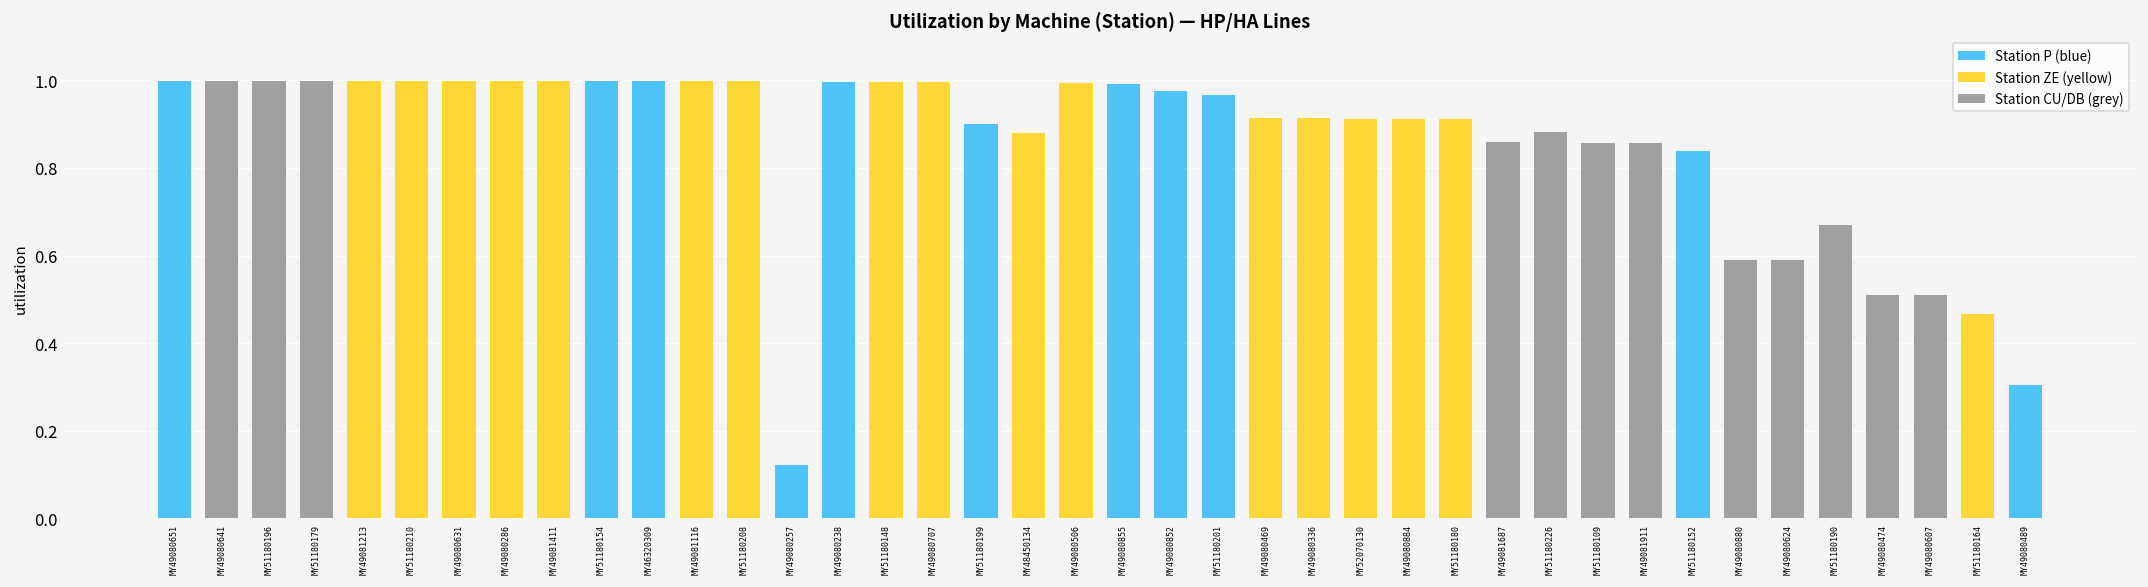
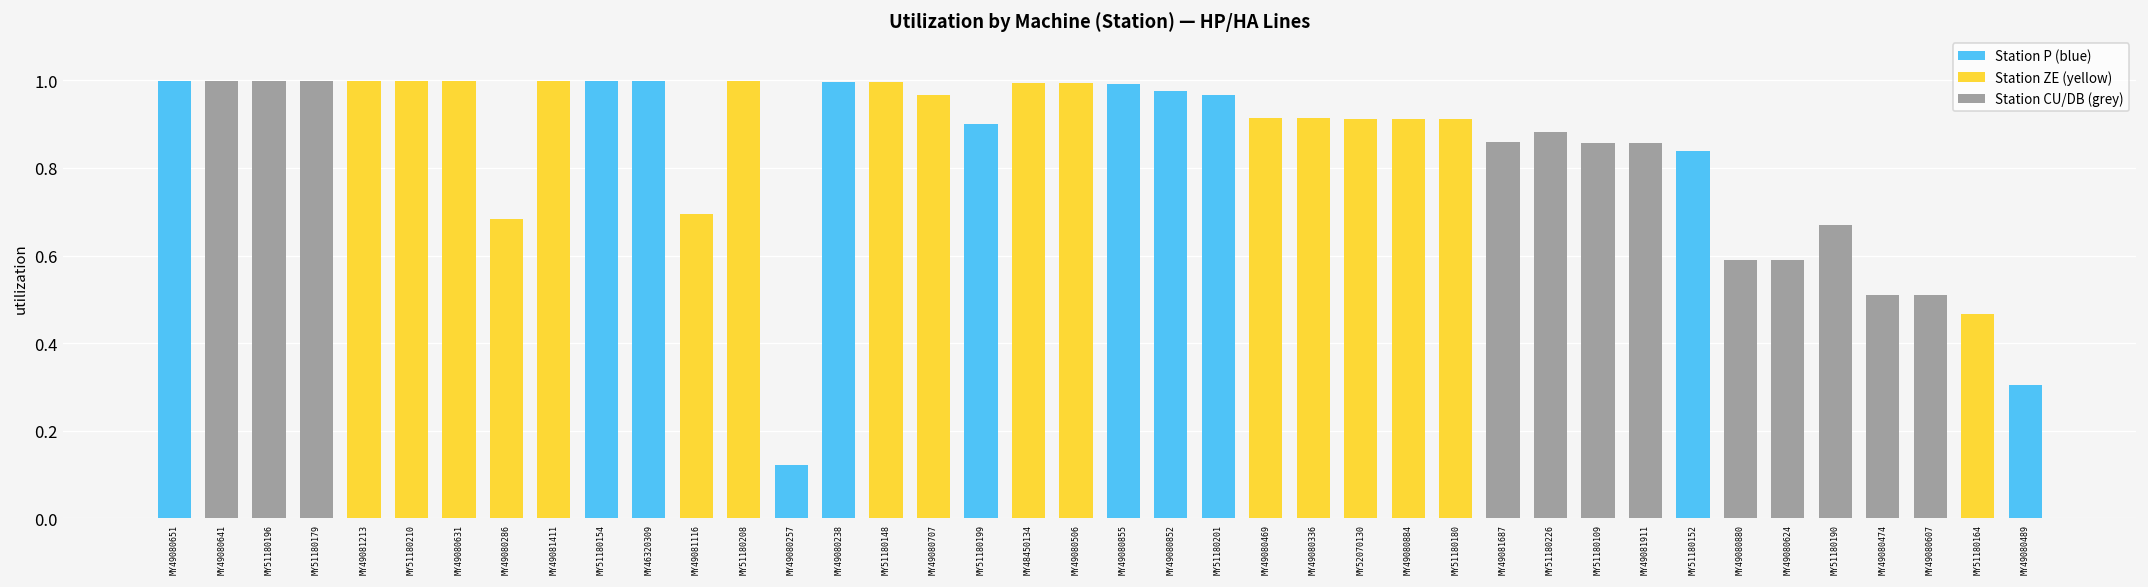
MY49080286: 1.00 -> 0.68
MY49081116: 1.00 -> 0.69
MY49080707: 1.00 -> 0.97
MY48450134: 0.88 -> 1.00
